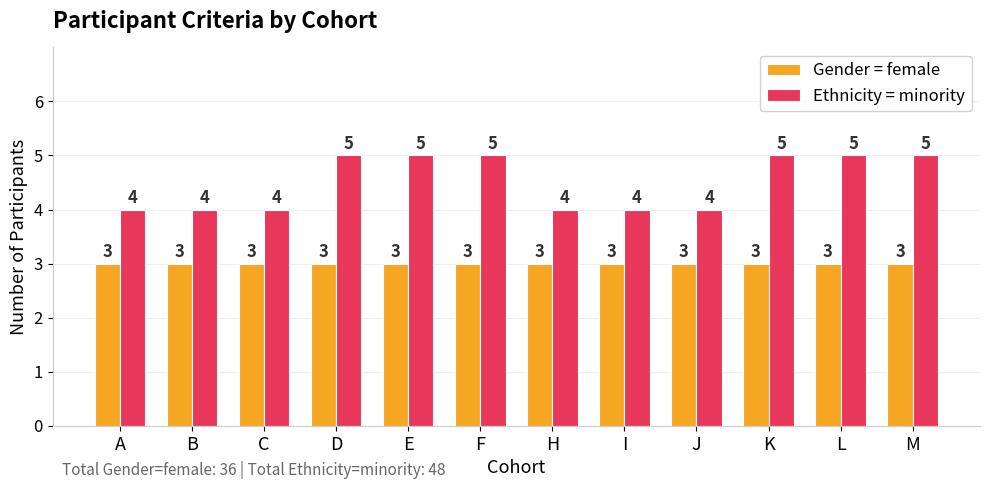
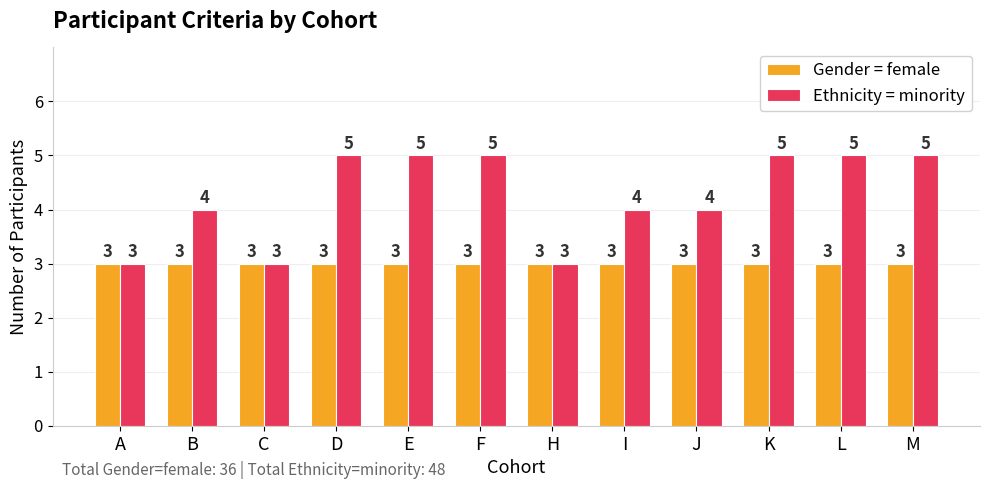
Ethnicity = minority, A: 4 -> 3
Ethnicity = minority, C: 4 -> 3
Ethnicity = minority, H: 4 -> 3
